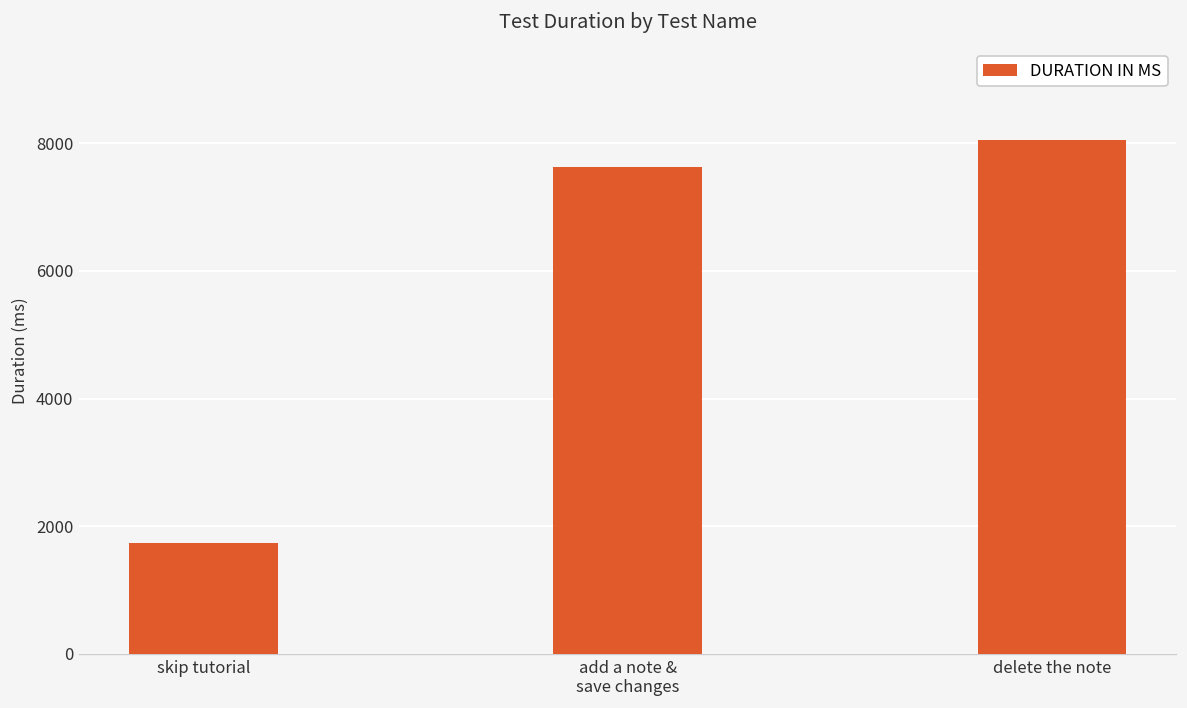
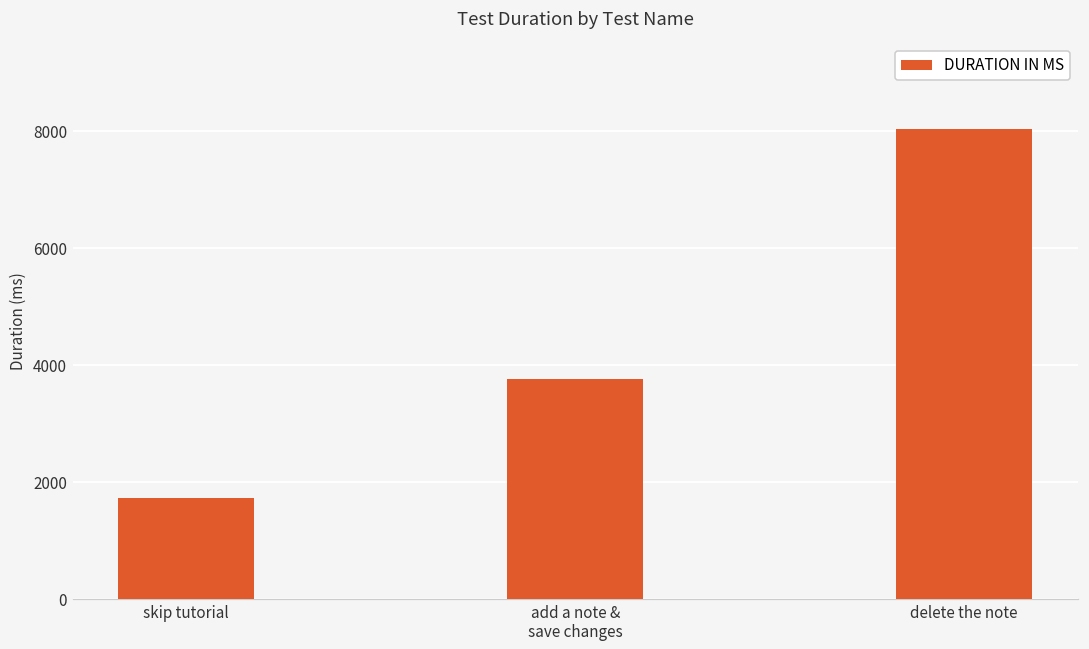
add a note & save changes: 7600 -> 3800
